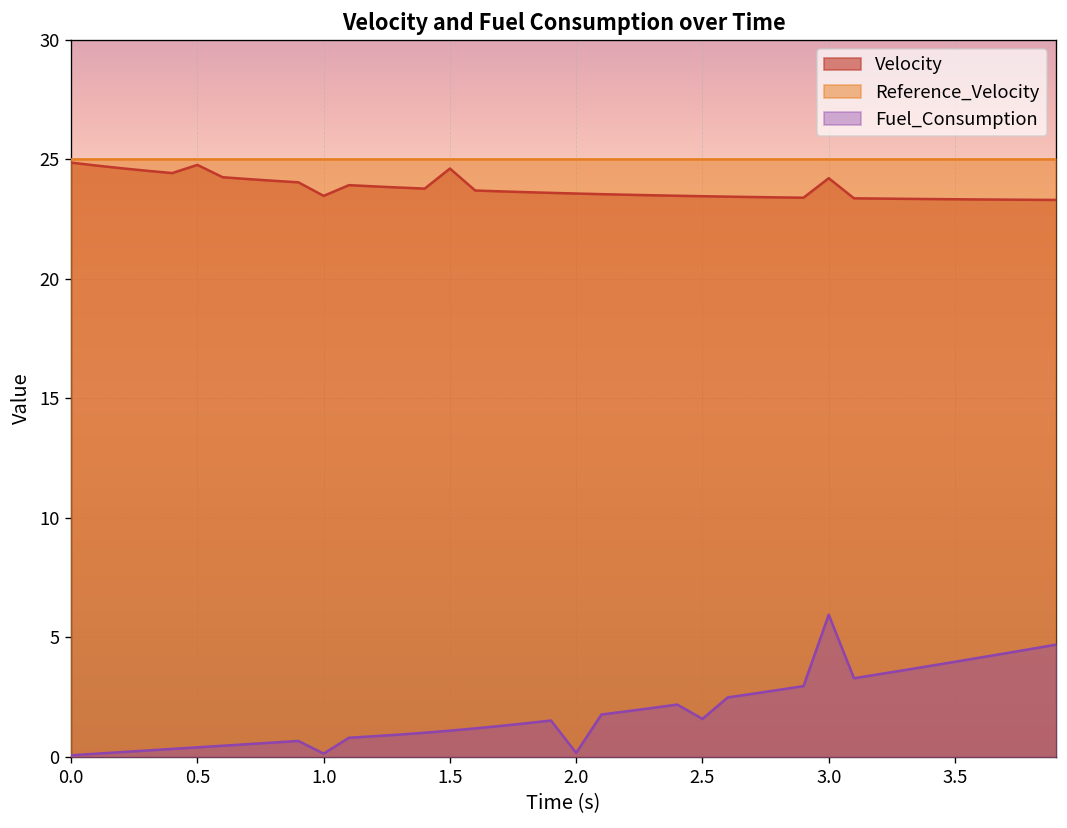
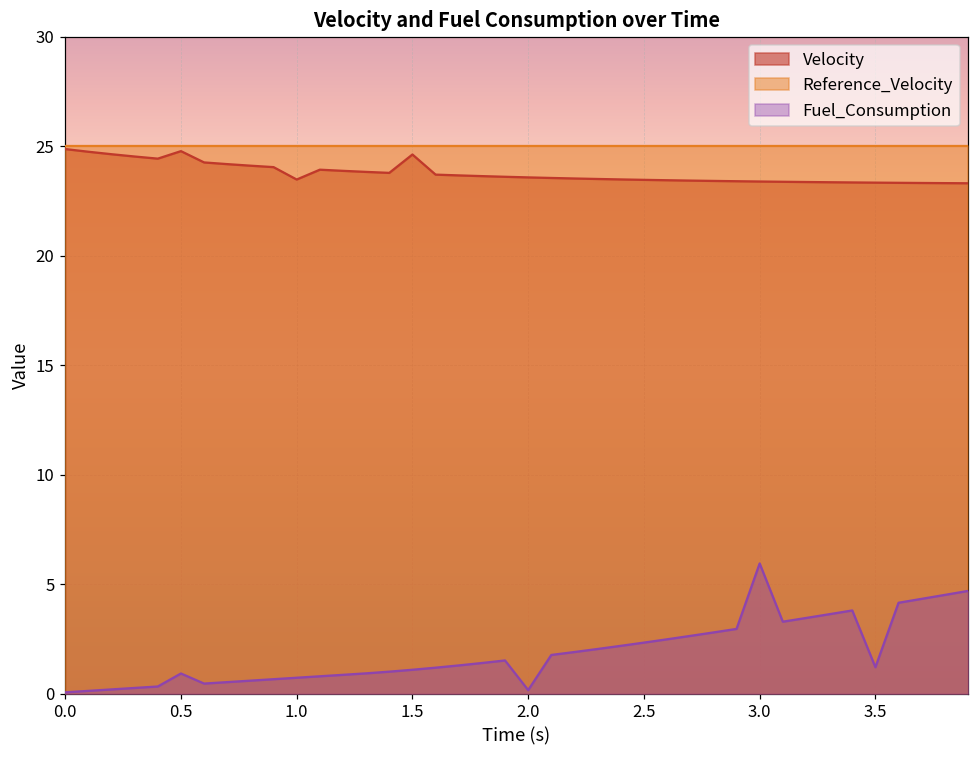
Fuel_Consumption, 0.5: 0.4 -> 0.9
Fuel_Consumption, 1.0: 0.1 -> 0.7
Fuel_Consumption, 2.5: 1.6 -> 2.3
Velocity, 3.0: 24.2 -> 23.4
Fuel_Consumption, 3.5: 4.0 -> 1.2
